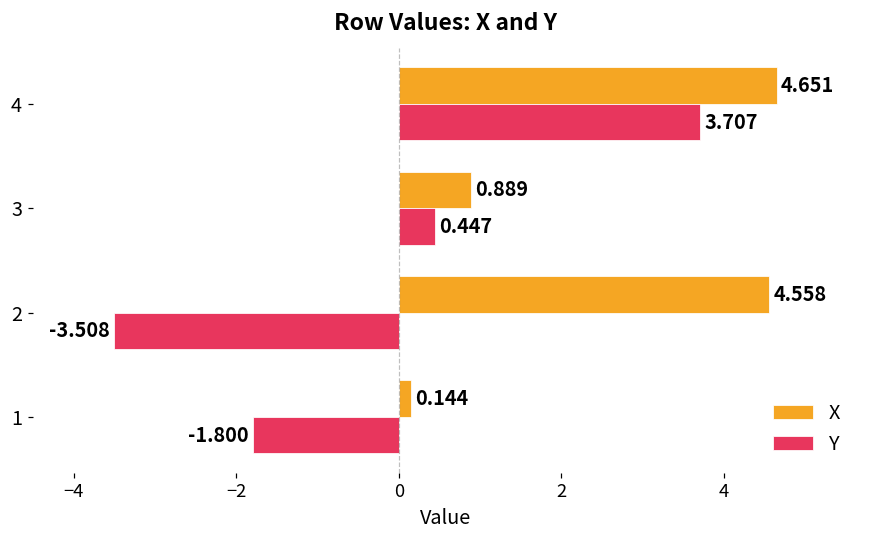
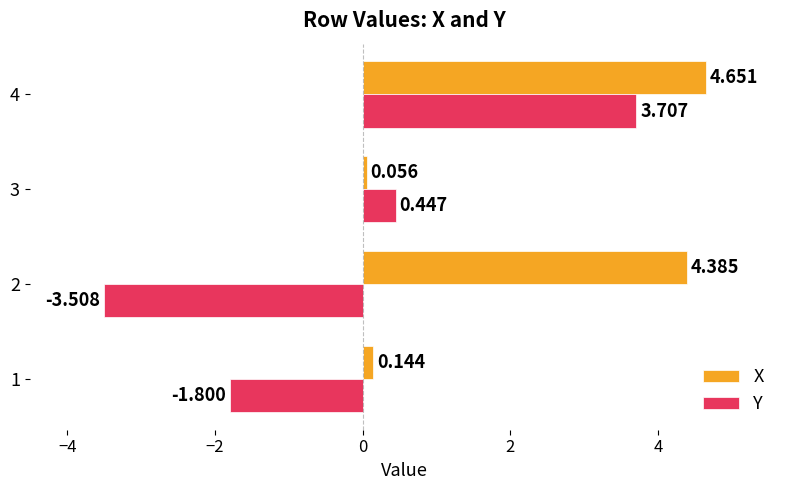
X, 3: 0.889 -> 0.056
X, 2: 4.558 -> 4.385
